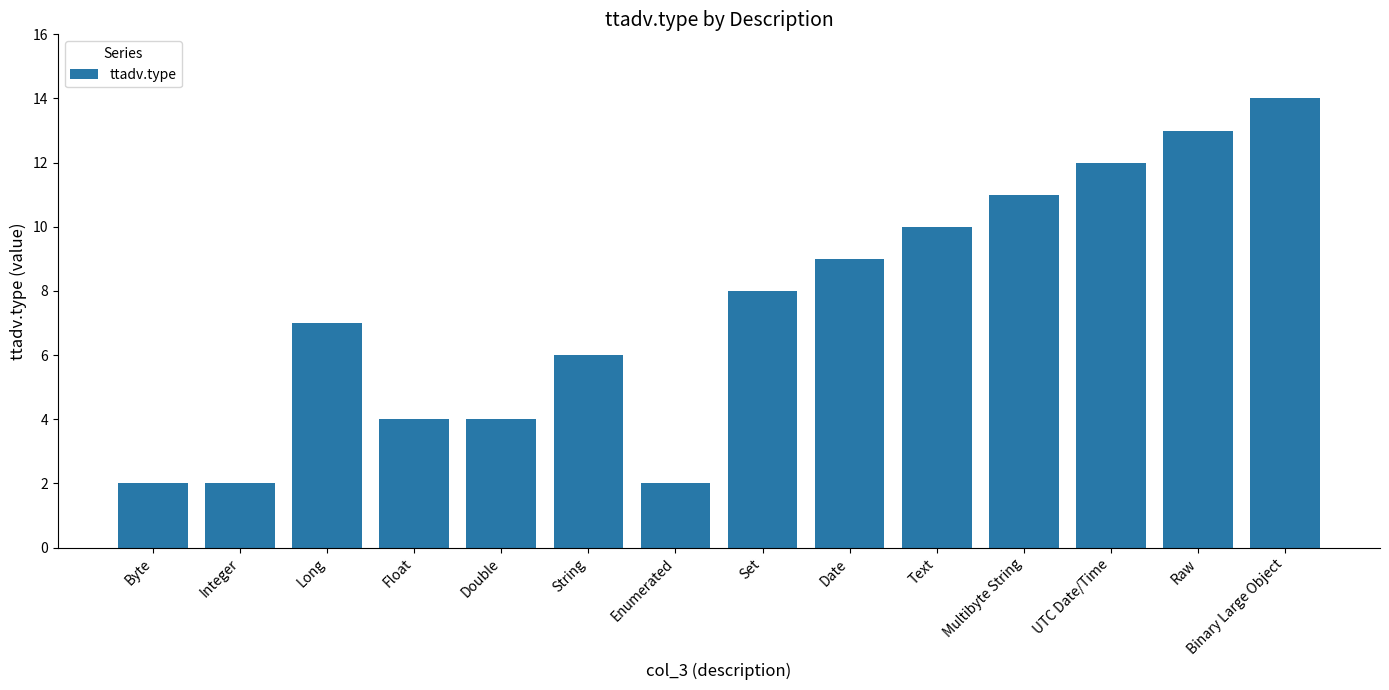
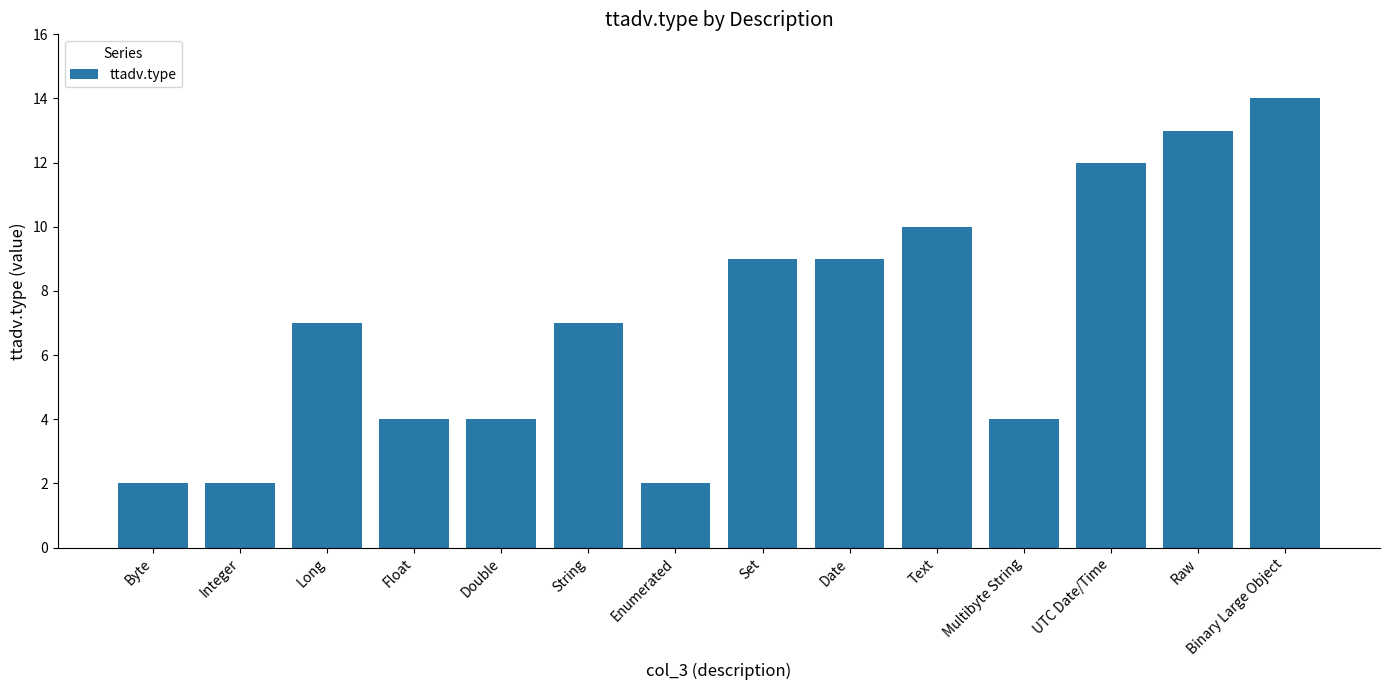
String: 6 -> 7
Set: 8 -> 9
Multibyte String: 11 -> 4
